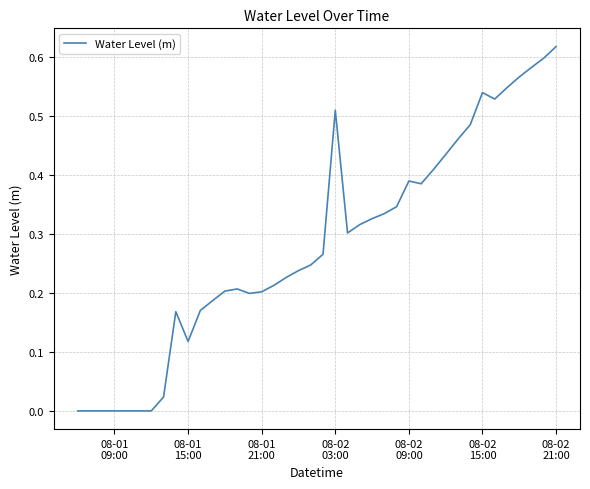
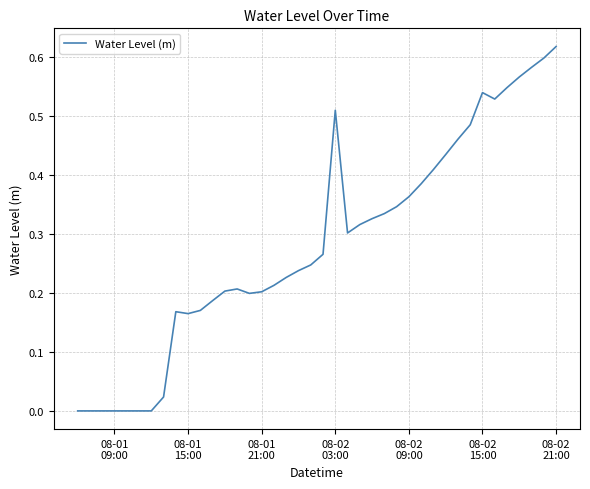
08-01 15:00: 0.12 -> 0.16
08-02 09:00: 0.39 -> 0.36
